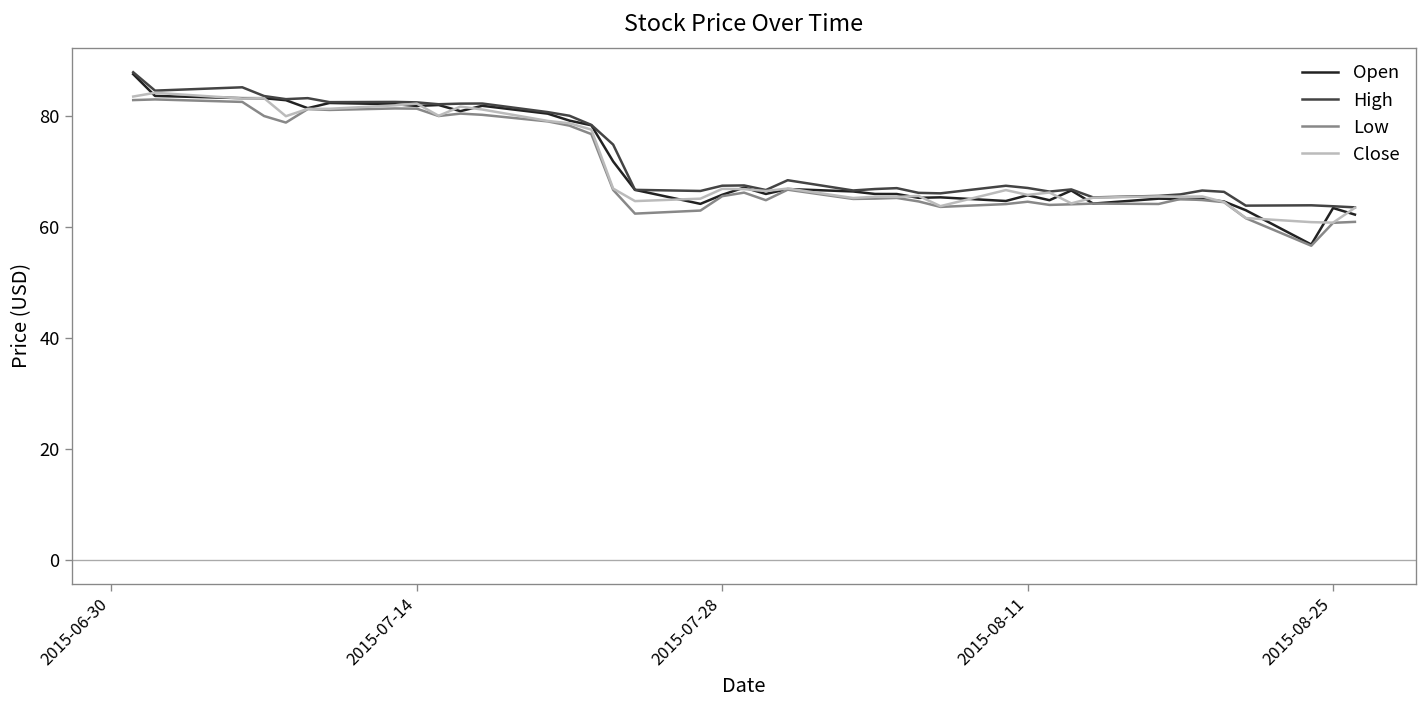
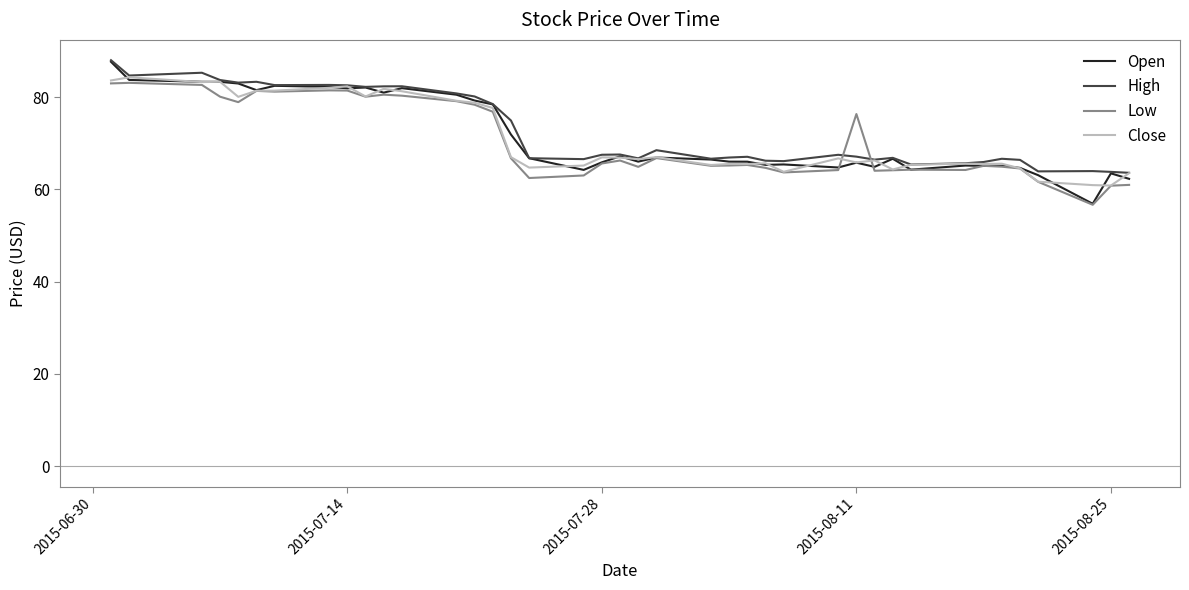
Low, 2015-08-11: 65 -> 76
